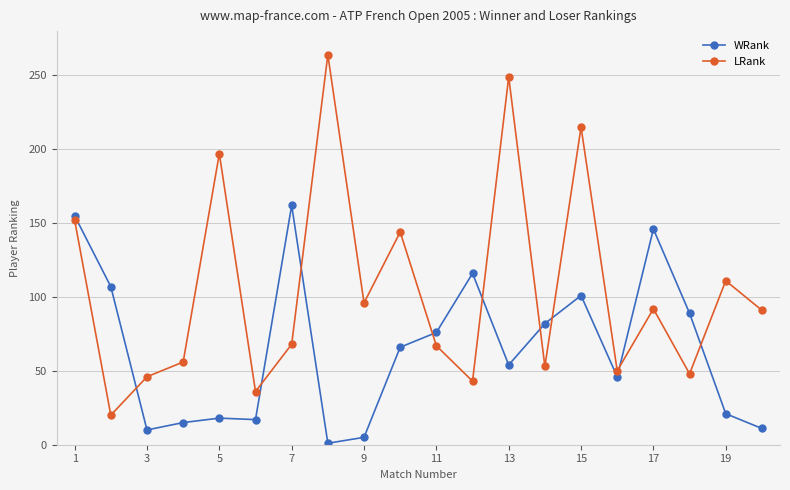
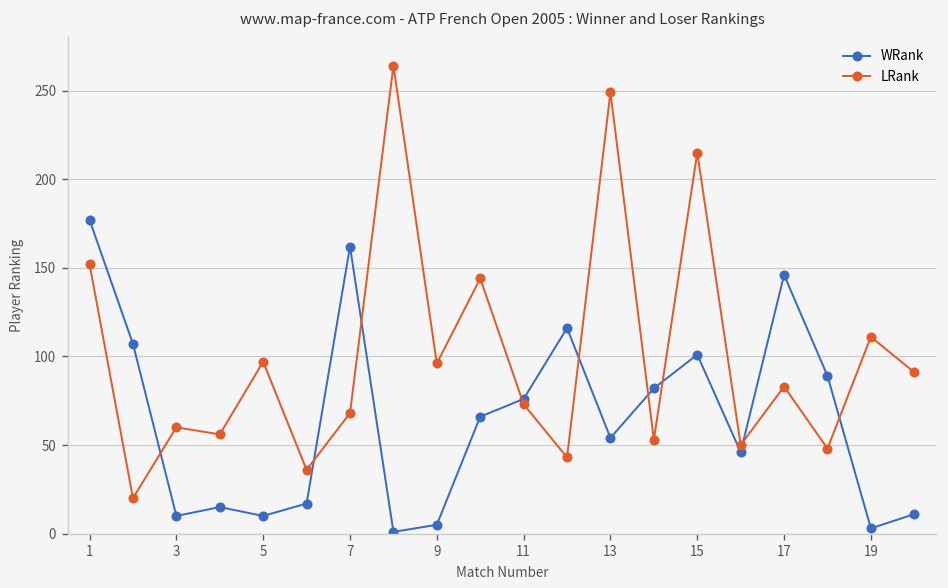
WRank, 1: 155 -> 177
LRank, 3: 46 -> 60
WRank, 5: 18 -> 10
LRank, 5: 197 -> 97
LRank, 11: 67 -> 73
LRank, 17: 92 -> 83
WRank, 19: 21 -> 3
